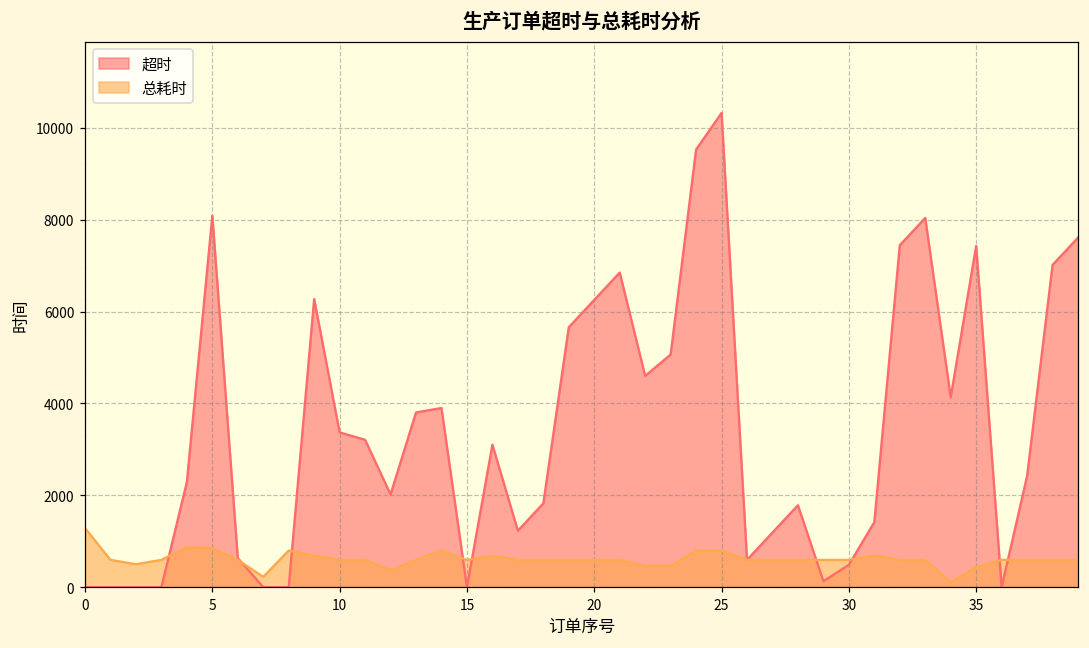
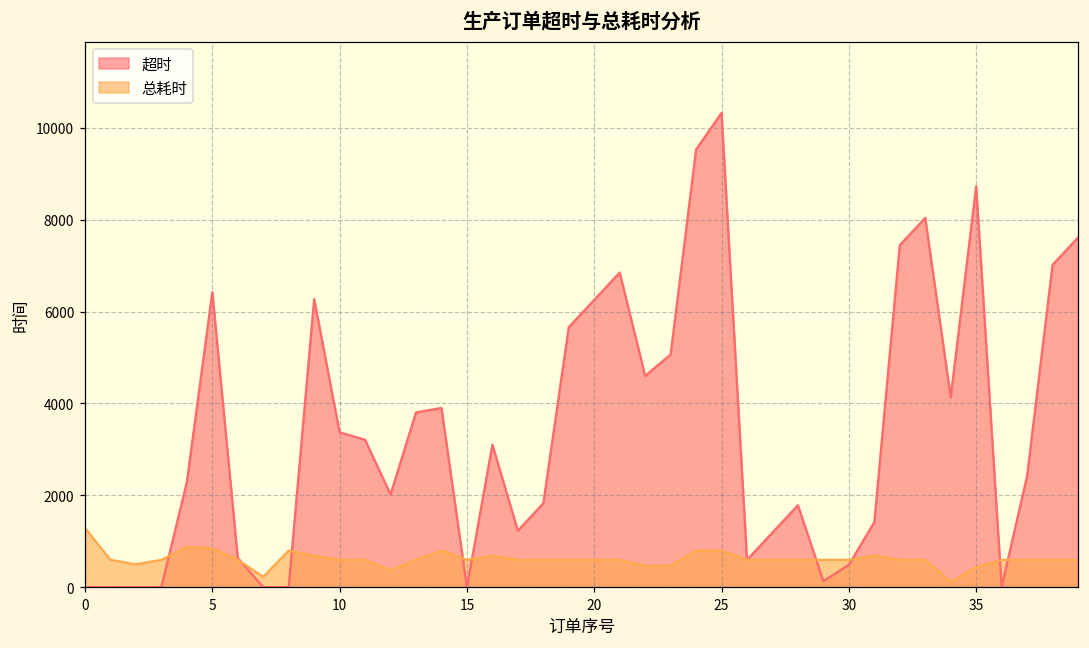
超时, 5: 8100 -> 6400
超时, 35: 7400 -> 8700
